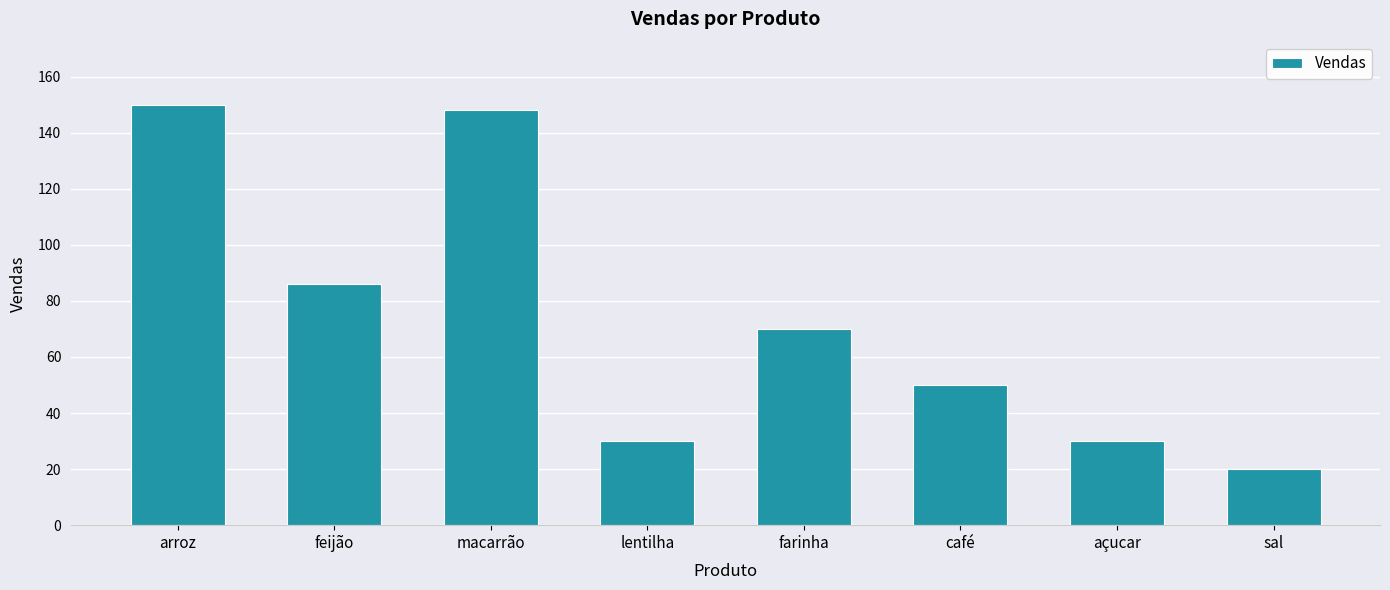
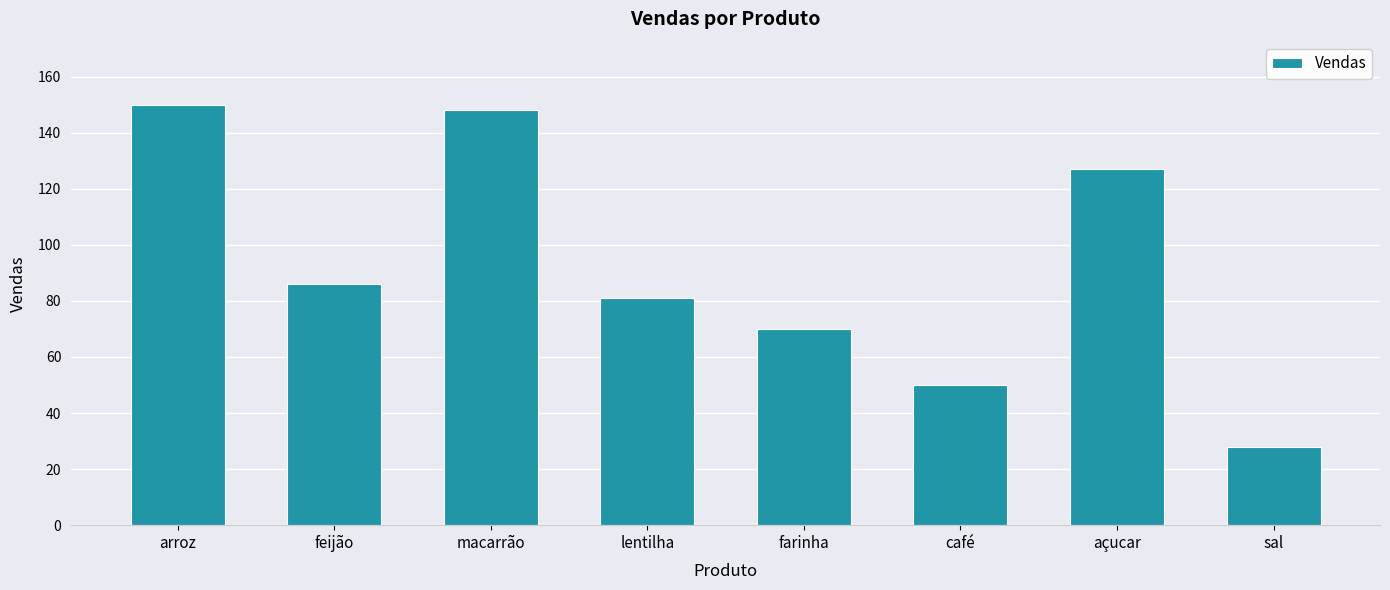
lentilha: 30 -> 81
açucar: 30 -> 127
sal: 20 -> 28
